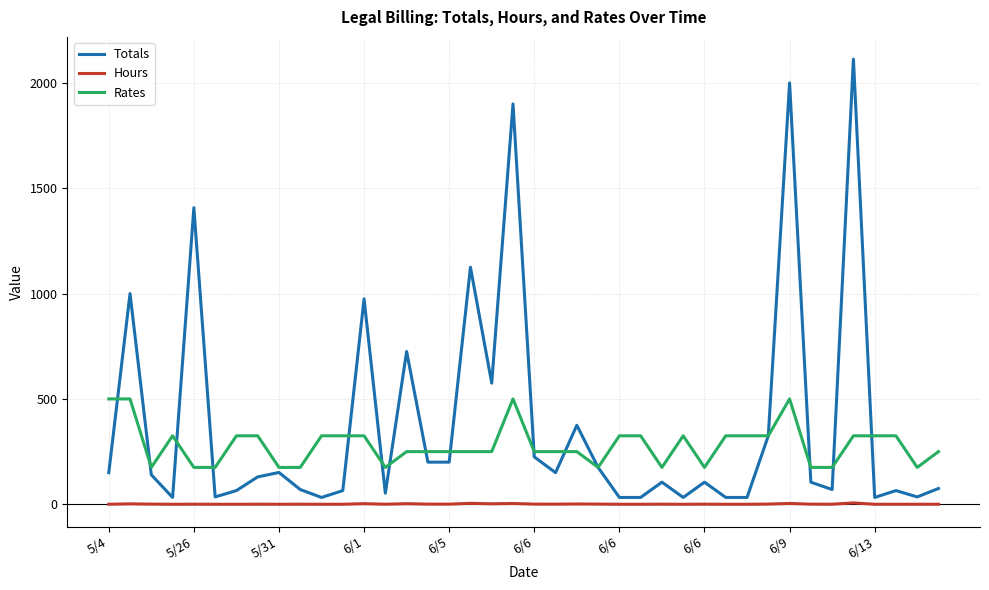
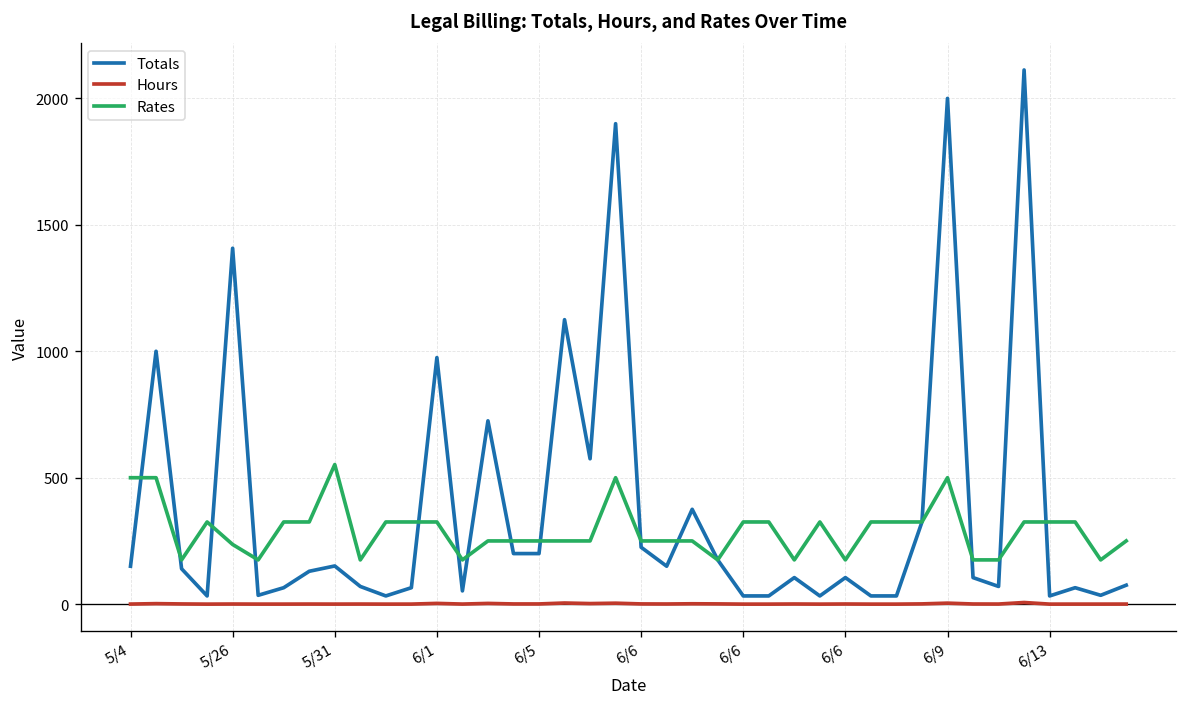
Rates, 5/26: 180 -> 240
Rates, 5/31: 180 -> 550
